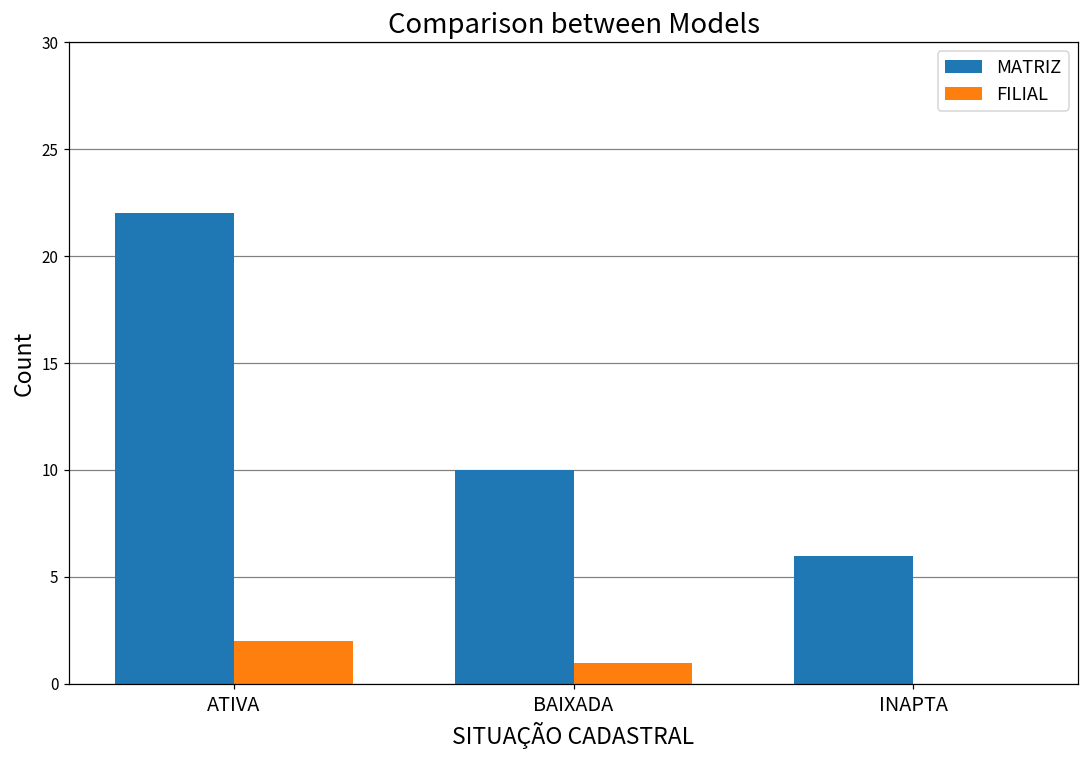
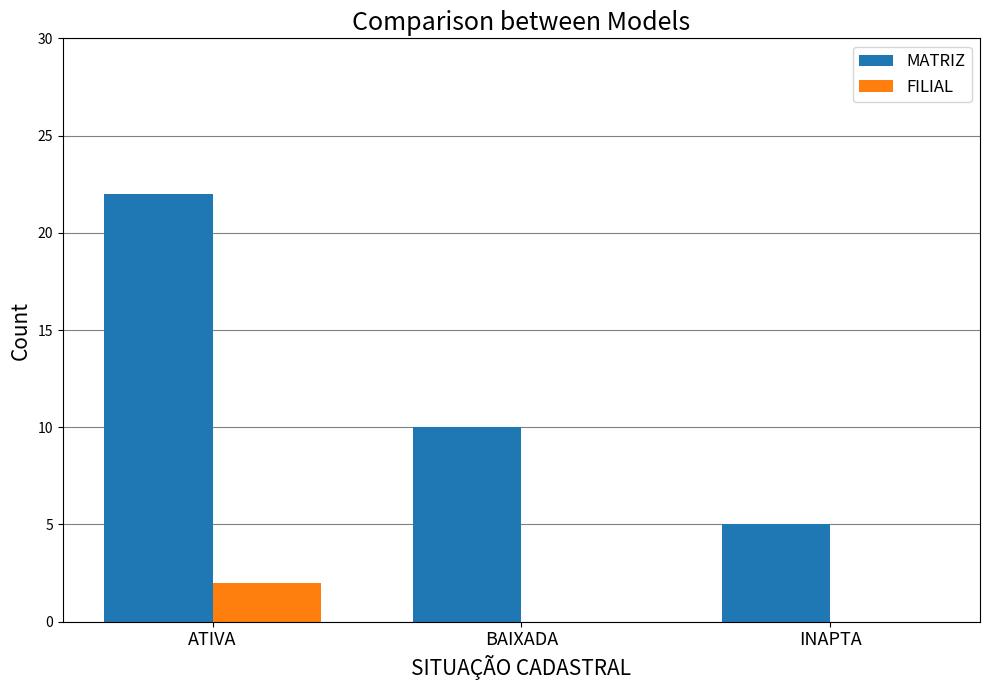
FILIAL, BAIXADA: 1 -> 0
MATRIZ, INAPTA: 6 -> 5
